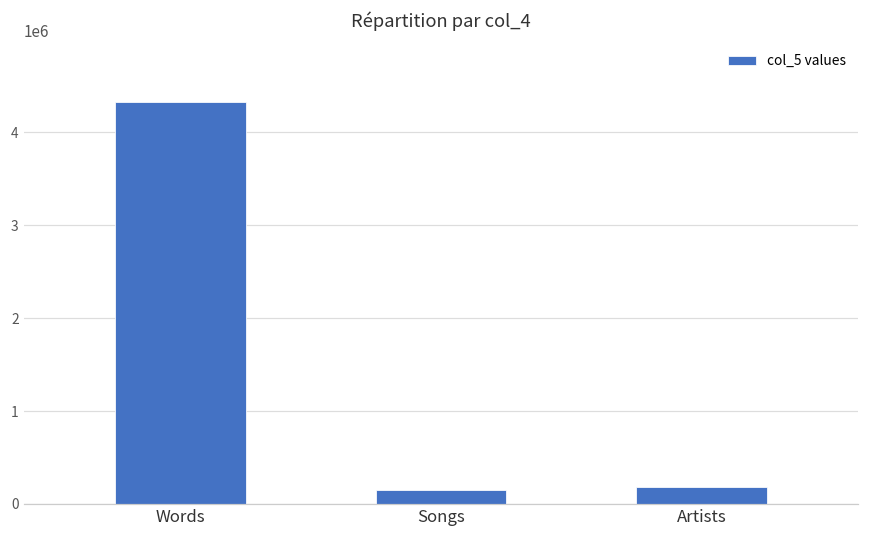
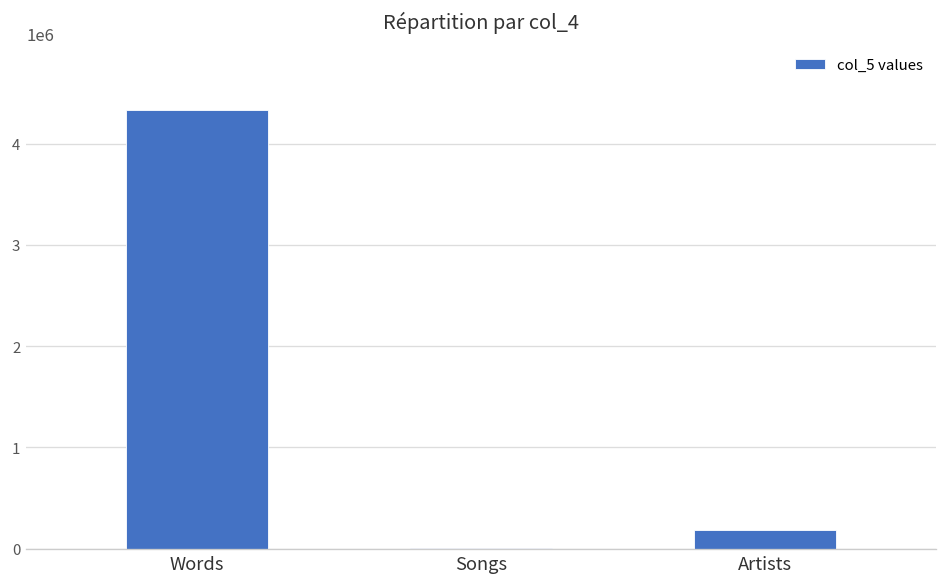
Songs: 100000 -> 0
